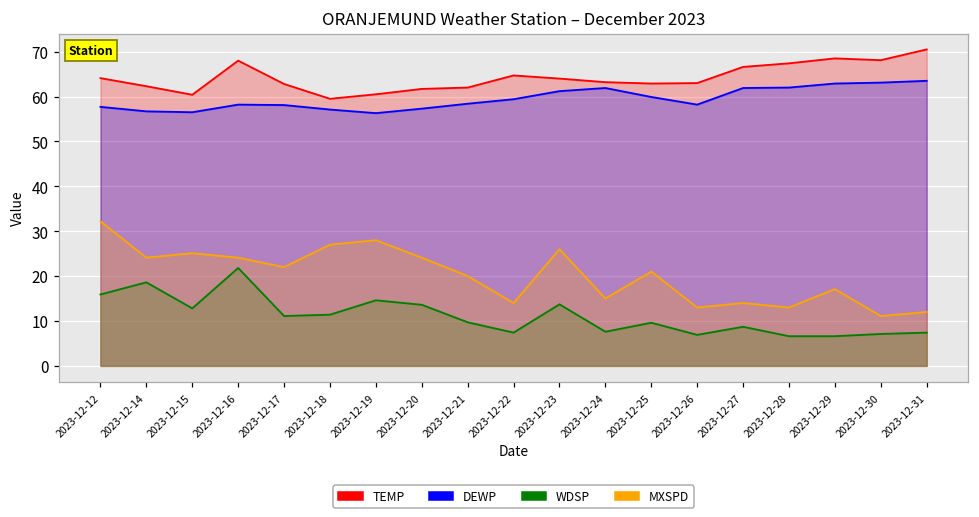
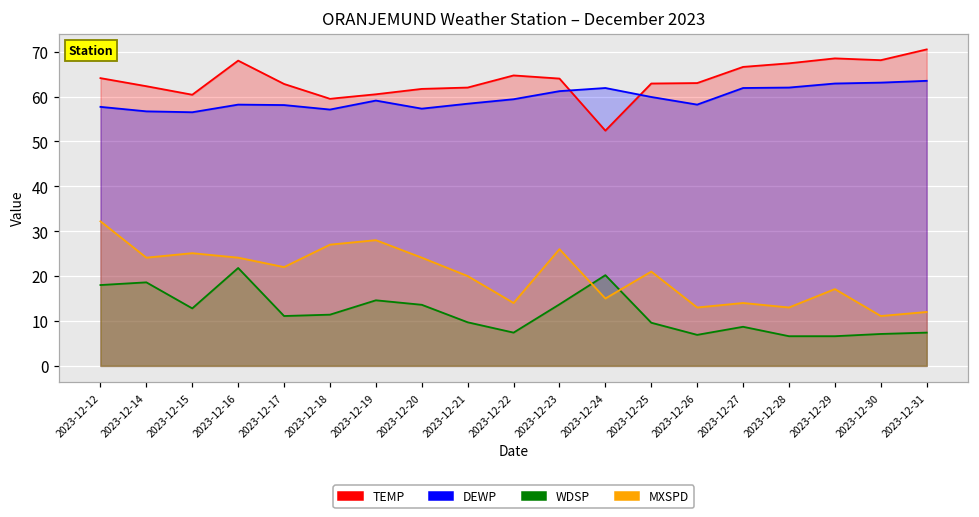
WDSP, 2023-12-12: 16 -> 18
DEWP, 2023-12-19: 56 -> 59
TEMP, 2023-12-24: 63 -> 52
WDSP, 2023-12-24: 8 -> 20
